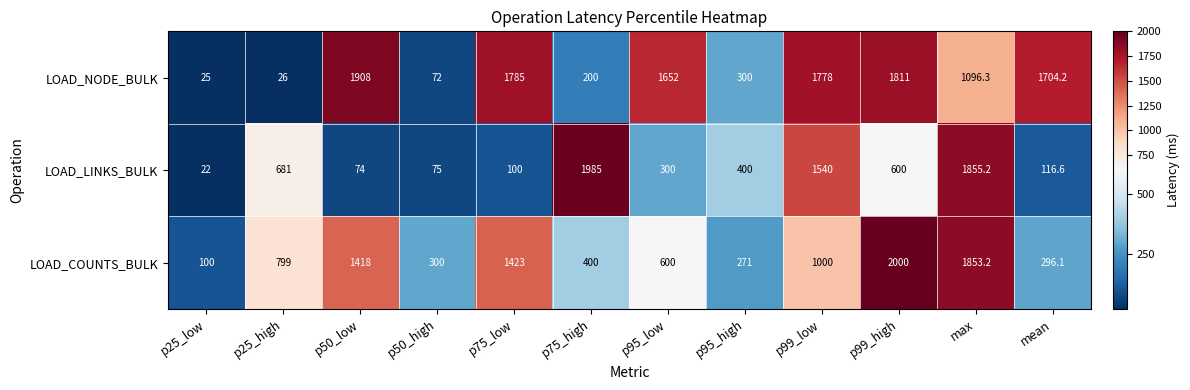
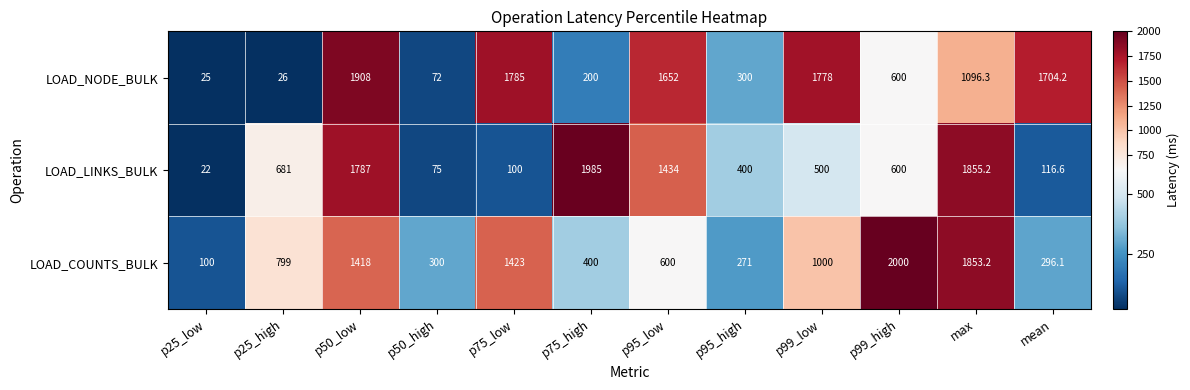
LOAD_NODE_BULK, p99_high: 1811 -> 600
LOAD_LINKS_BULK, p50_low: 74 -> 1787
LOAD_LINKS_BULK, p95_low: 300 -> 1434
LOAD_LINKS_BULK, p99_low: 1540 -> 500
